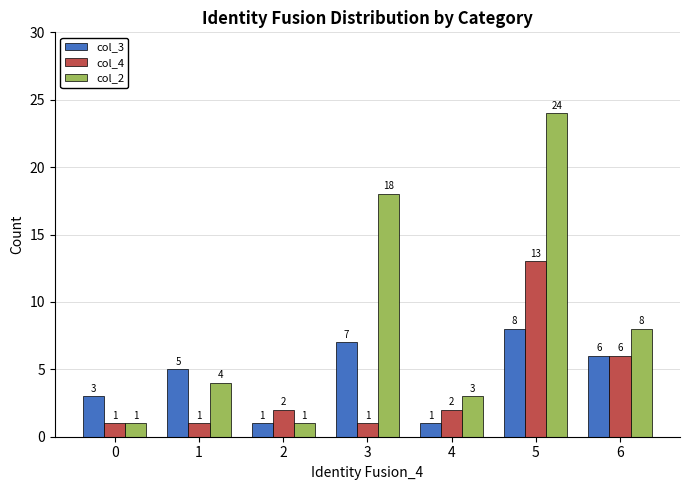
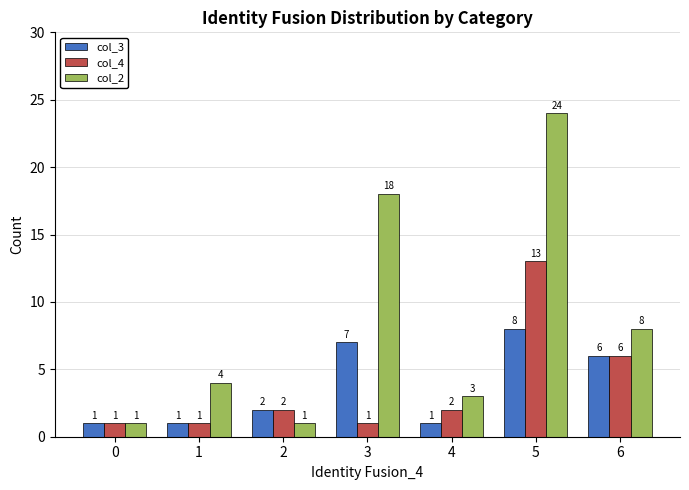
col_3, 0: 3 -> 1
col_3, 1: 5 -> 1
col_3, 2: 1 -> 2
